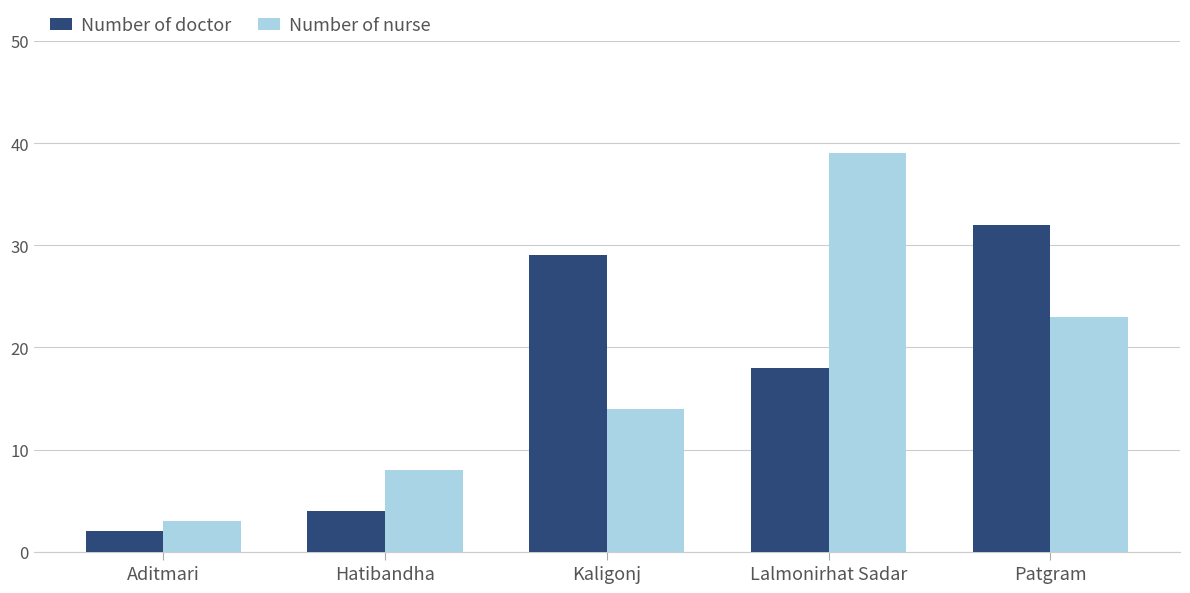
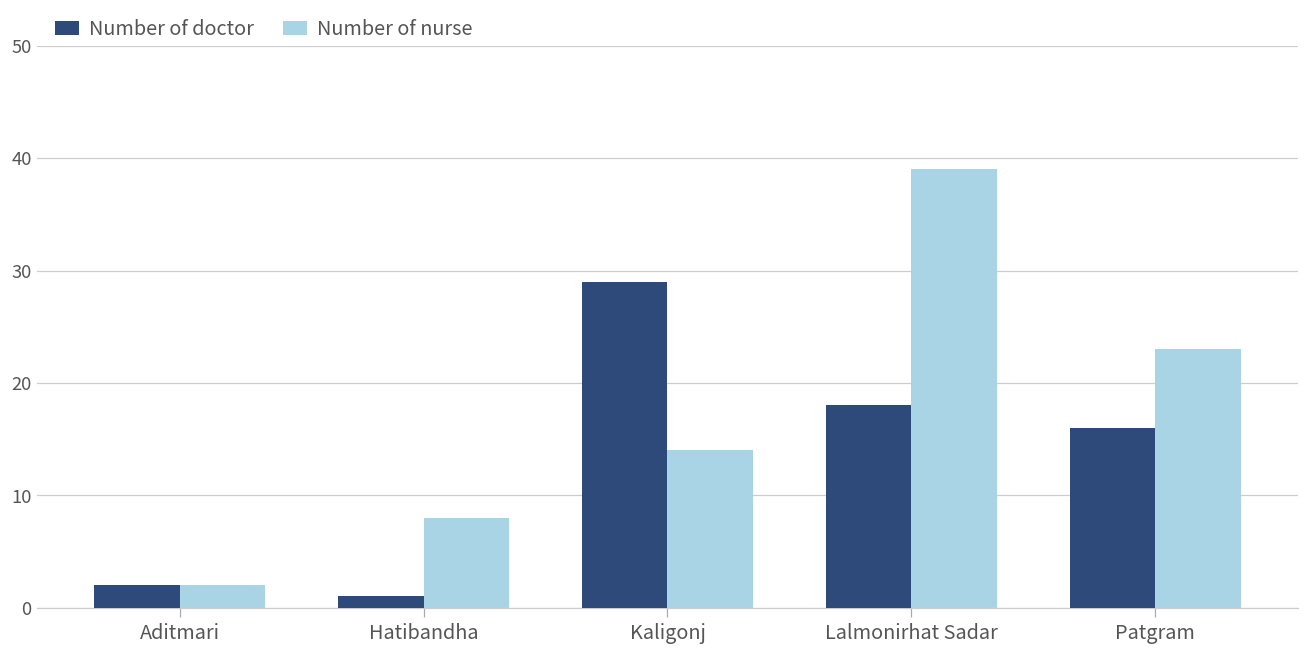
Number of nurse, Aditmari: 3 -> 2
Number of doctor, Hatibandha: 4 -> 1
Number of doctor, Patgram: 32 -> 16
